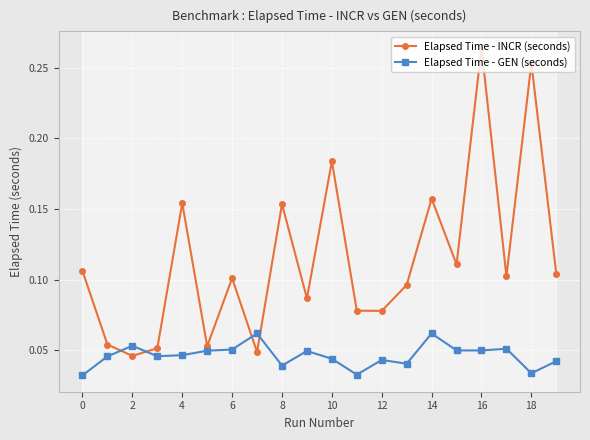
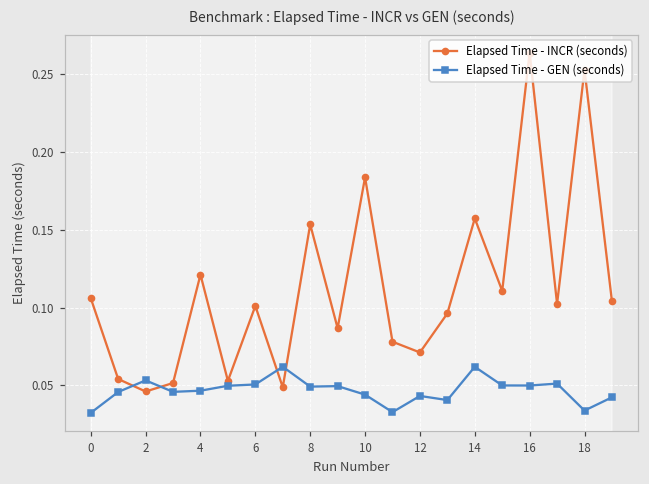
Elapsed Time - INCR (seconds), 4: 0.154 -> 0.121
Elapsed Time - GEN (seconds), 8: 0.039 -> 0.049
Elapsed Time - INCR (seconds), 12: 0.078 -> 0.071
